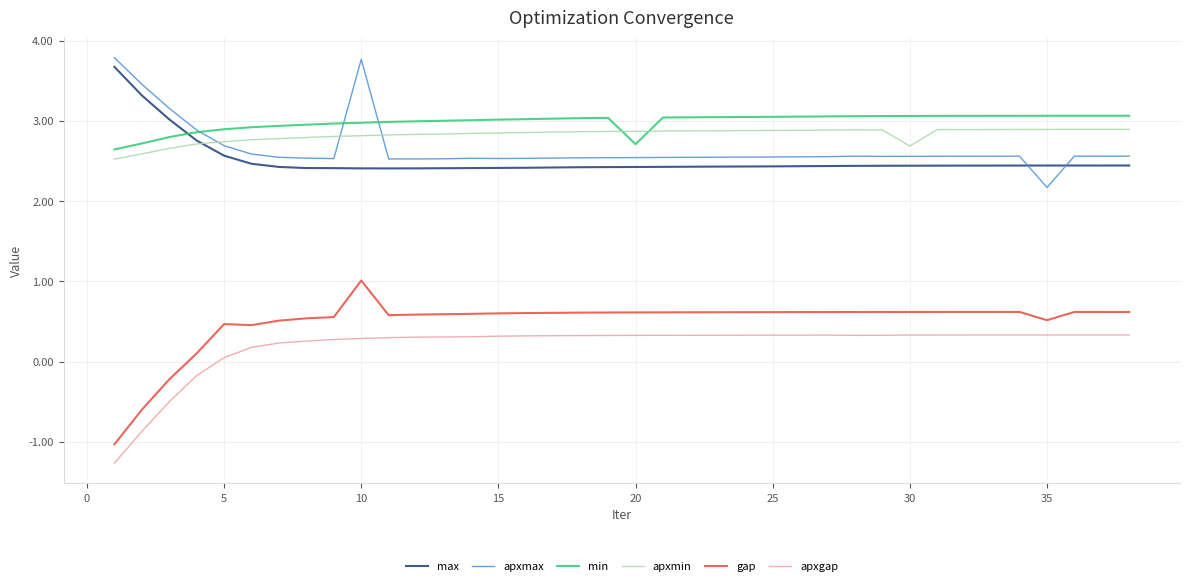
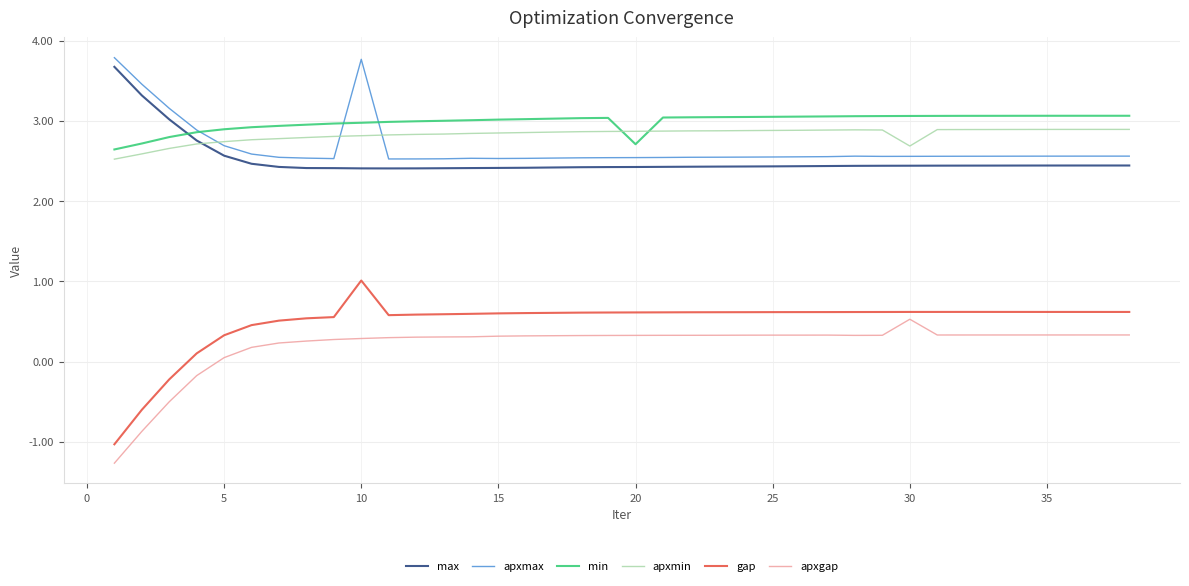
gap, 5: 0.5 -> 0.3
apxgap, 30: 0.3 -> 0.5
apxmax, 35: 2.2 -> 2.6
gap, 35: 0.5 -> 0.6
